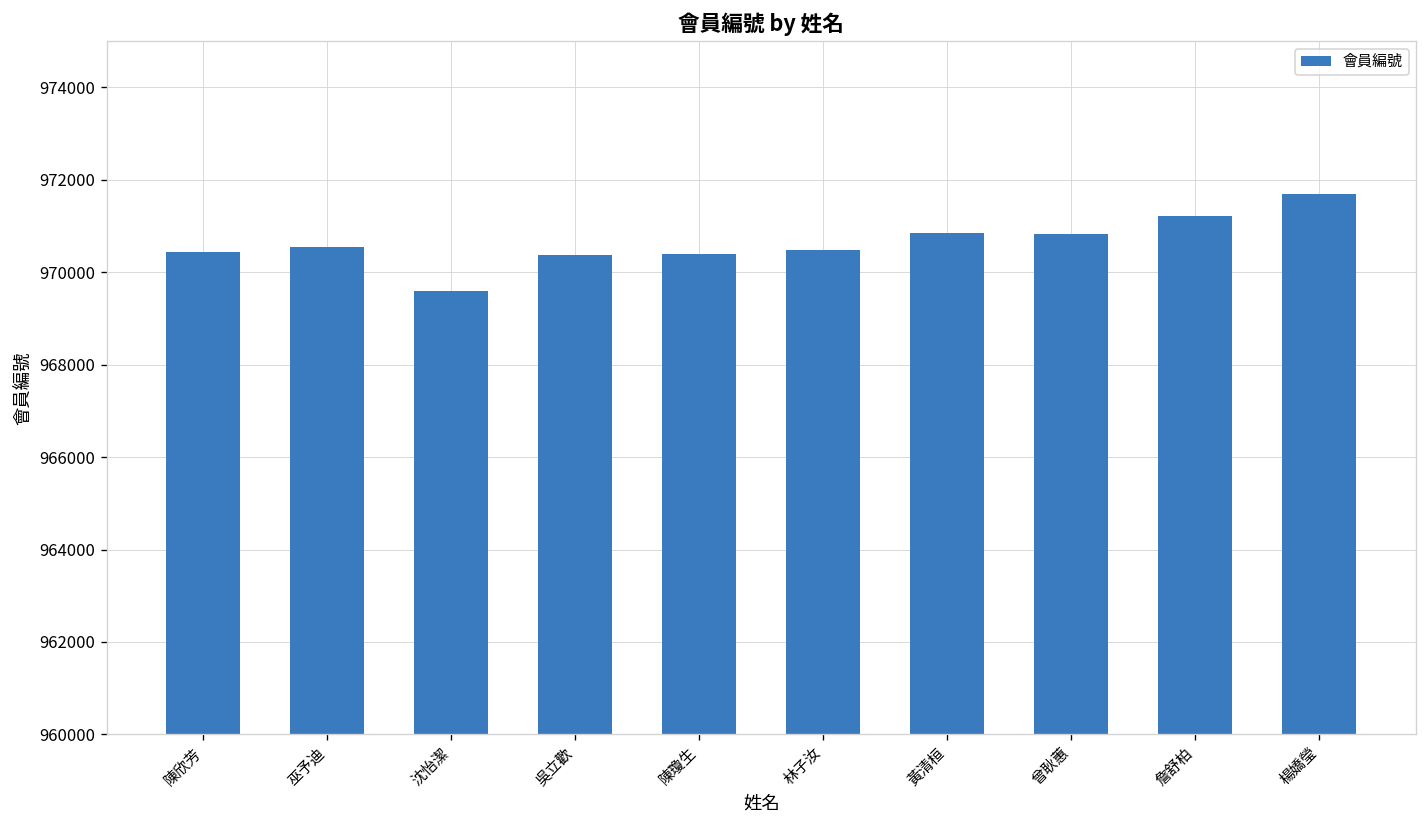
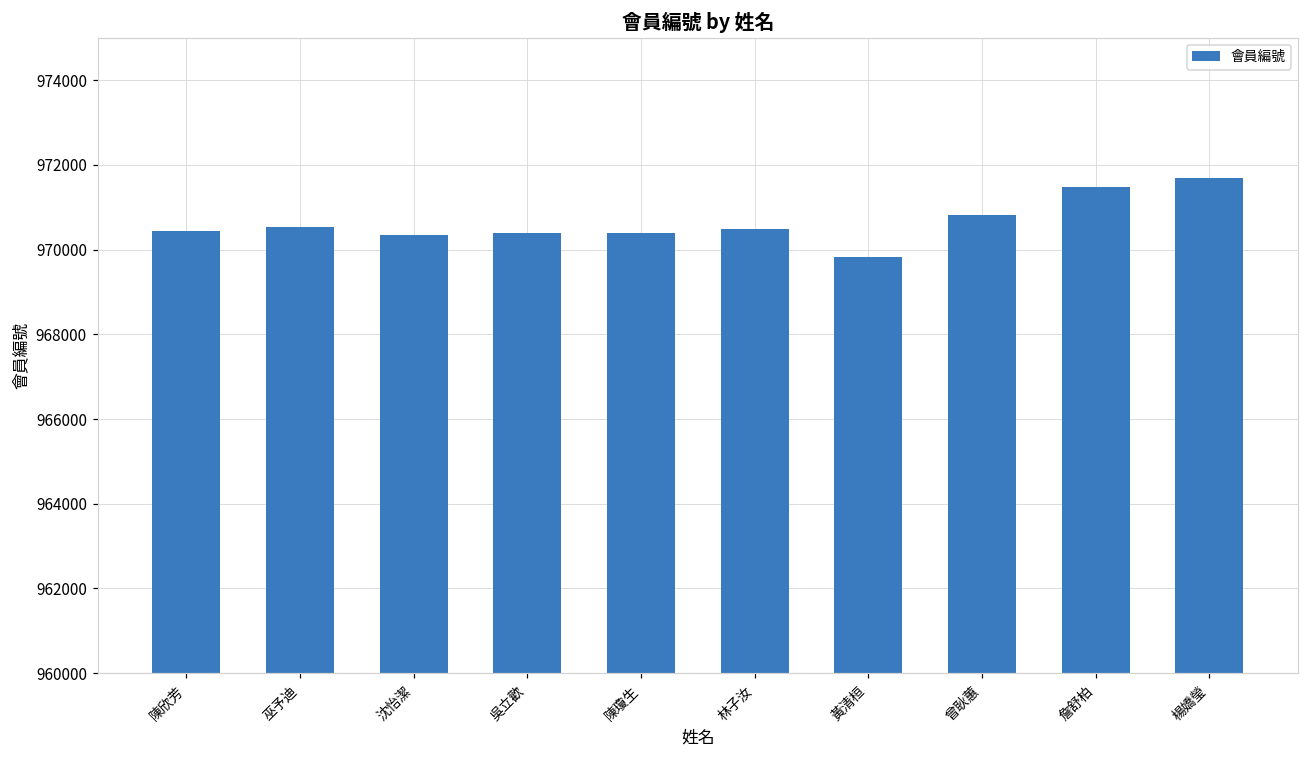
沈怡潔: 969600 -> 970300
黃清桓: 970800 -> 969800
詹舒柏: 971200 -> 971500
